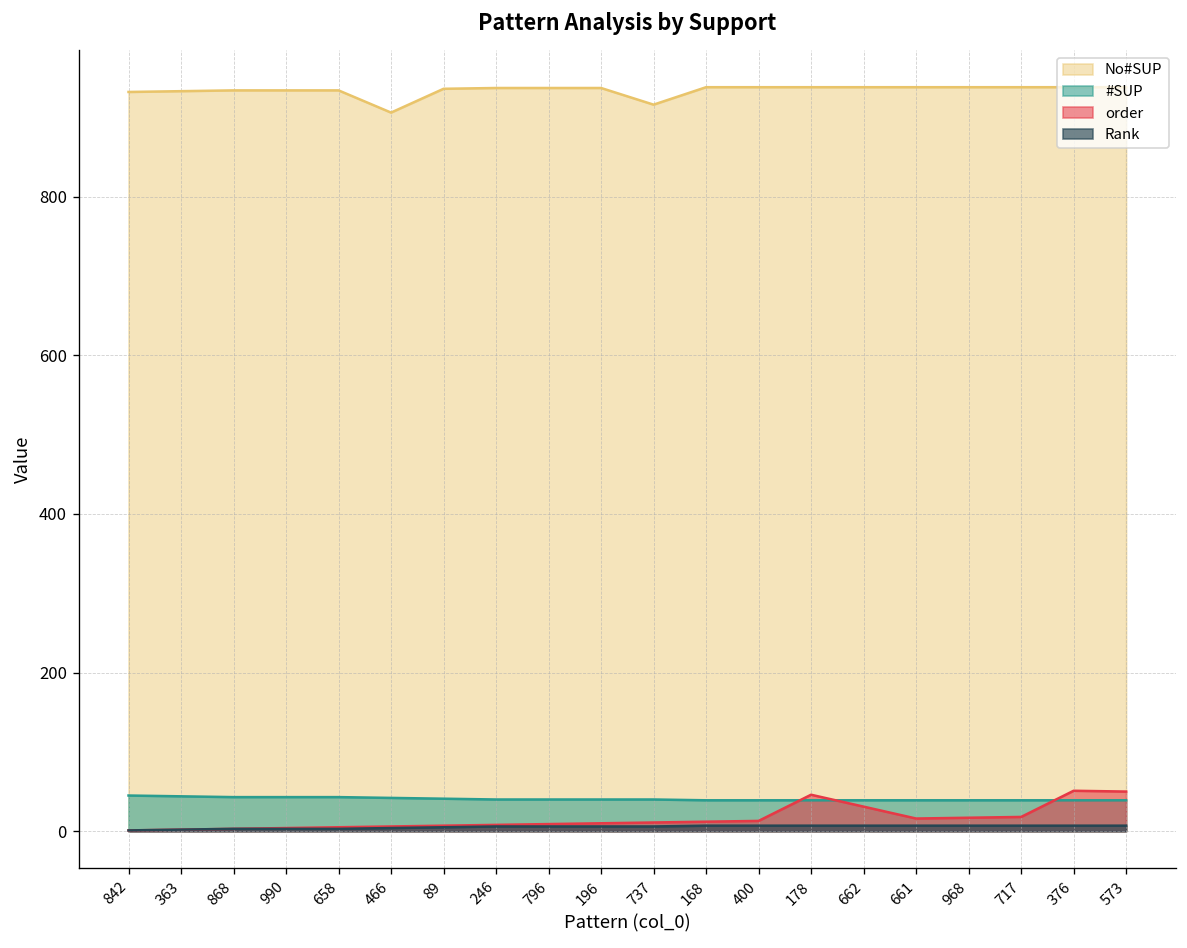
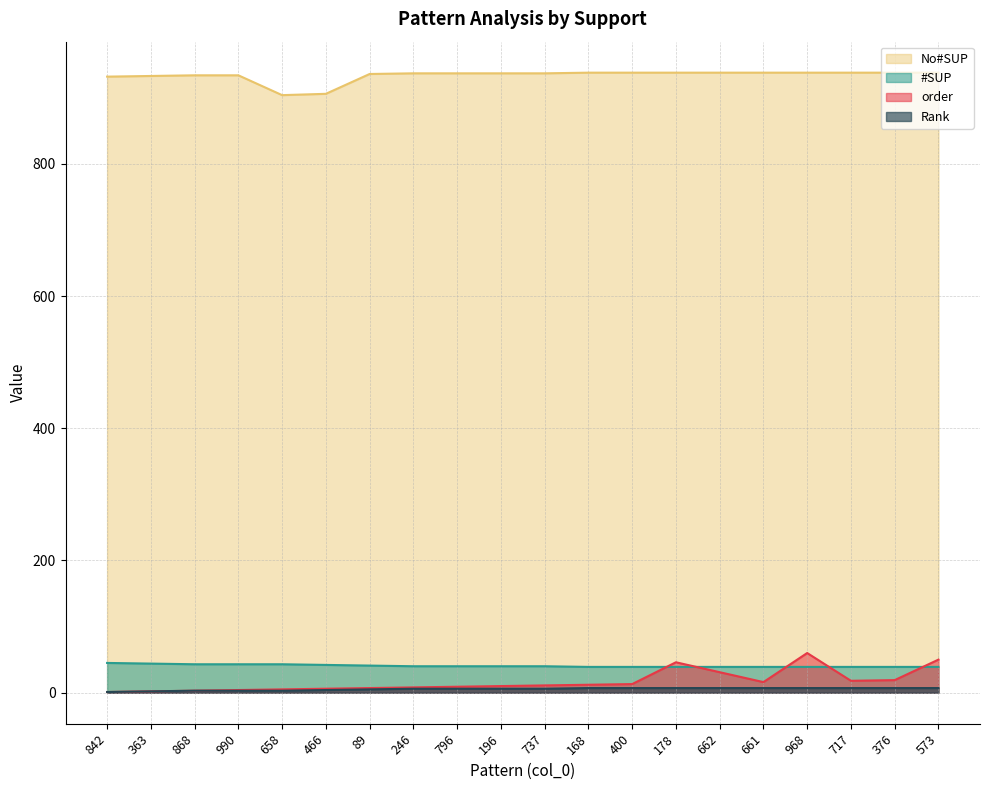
No#SUP, 658: 930 -> 900
No#SUP, 737: 920 -> 940
order, 968: 20 -> 60
order, 376: 50 -> 20
